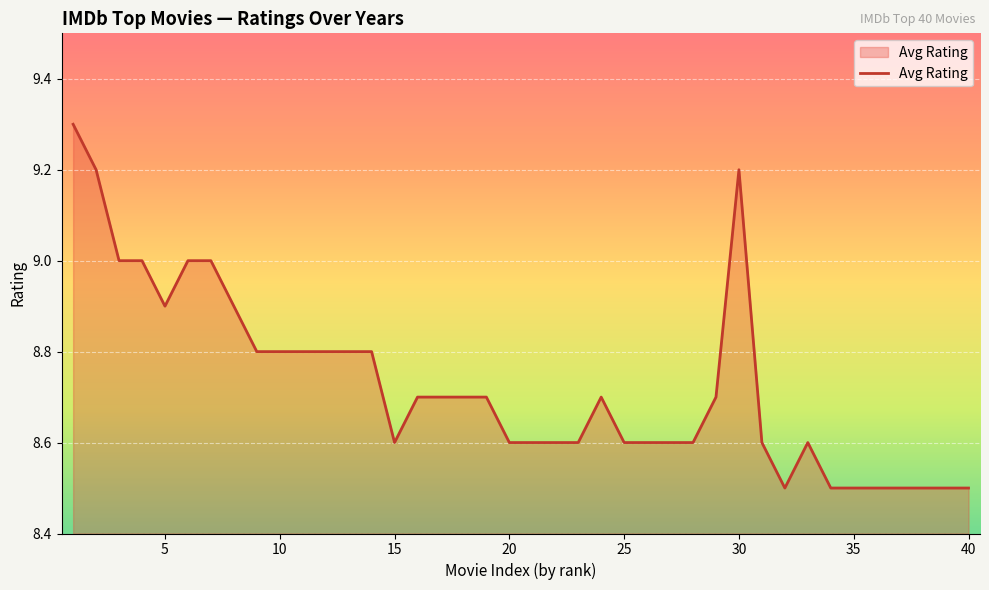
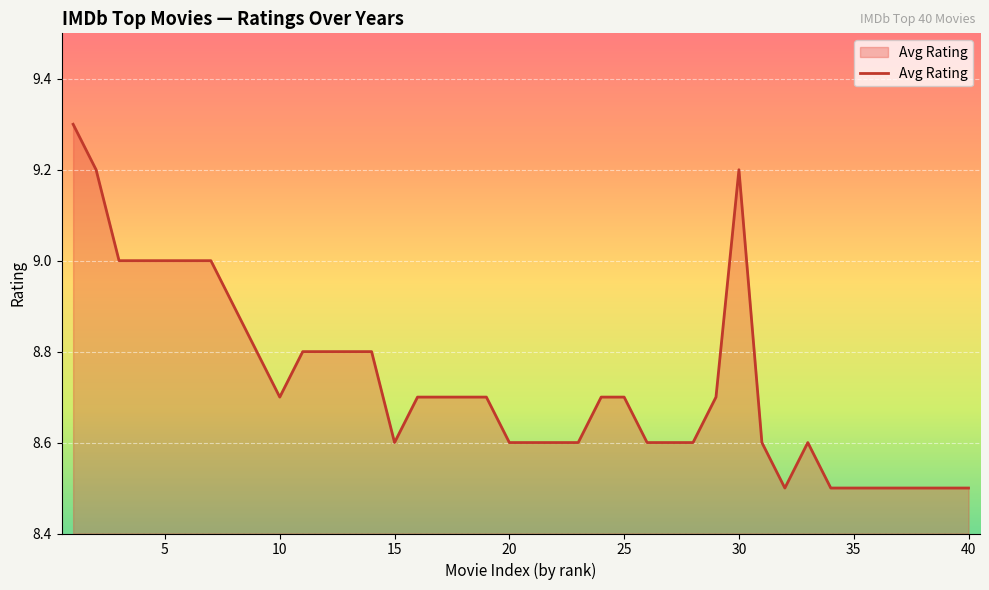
5: 8.9 -> 9.0
10: 8.8 -> 8.7
25: 8.6 -> 8.7
